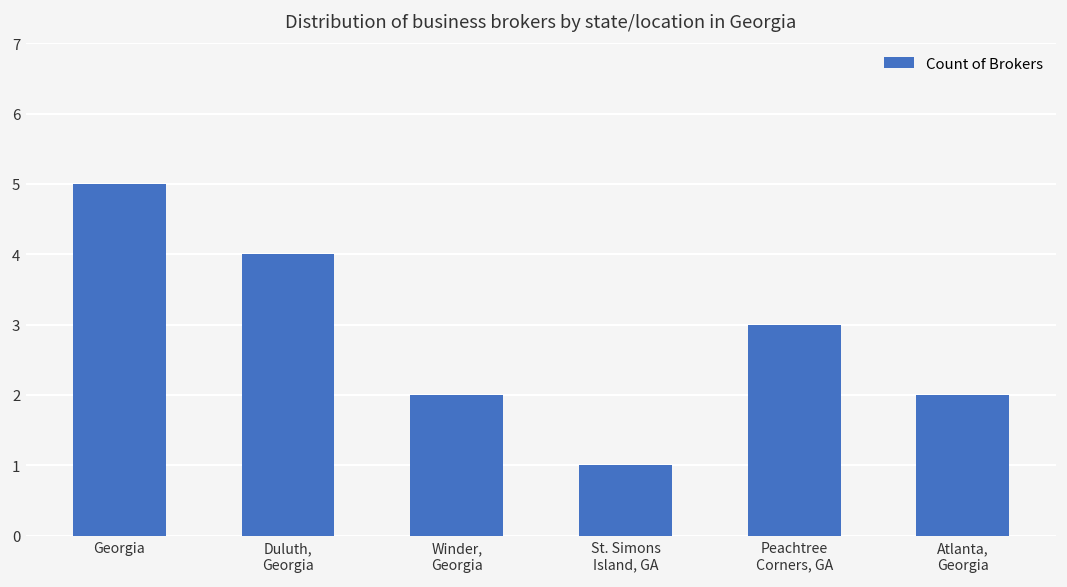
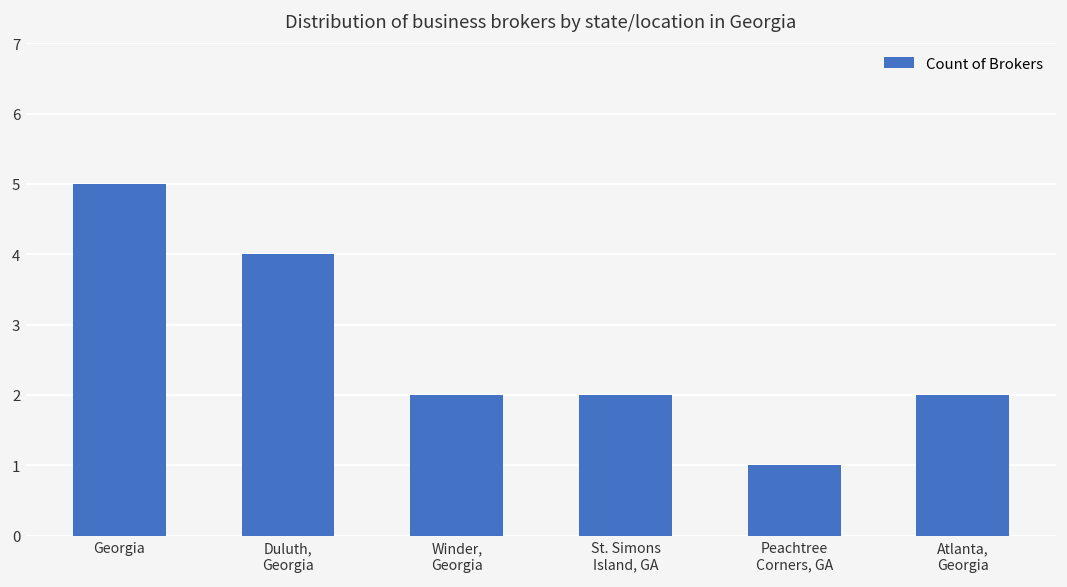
St. Simons Island, GA: 1 -> 2
Peachtree Corners, GA: 3 -> 1
